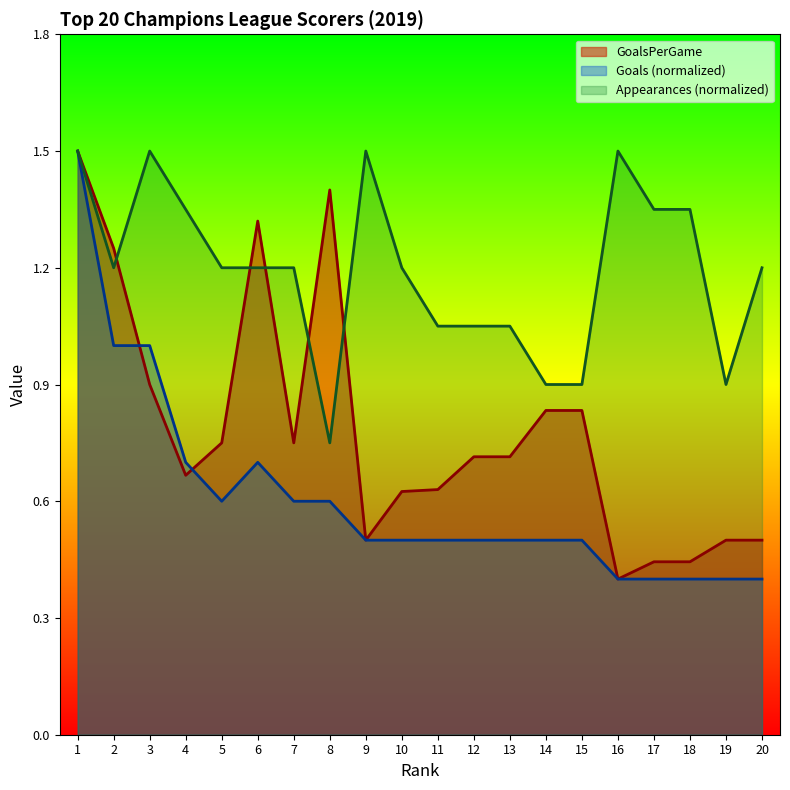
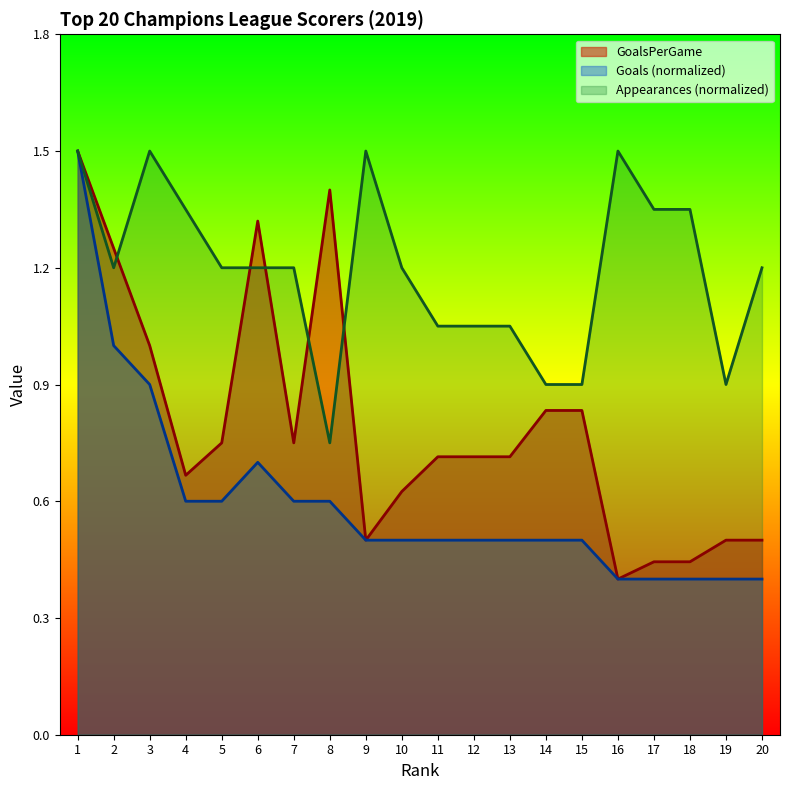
GoalsPerGame, 3: 0.9 -> 1.0
Goals (normalized), 3: 1.00 -> 0.90
Goals (normalized), 4: 0.70 -> 0.60
GoalsPerGame, 11: 0.63 -> 0.71
